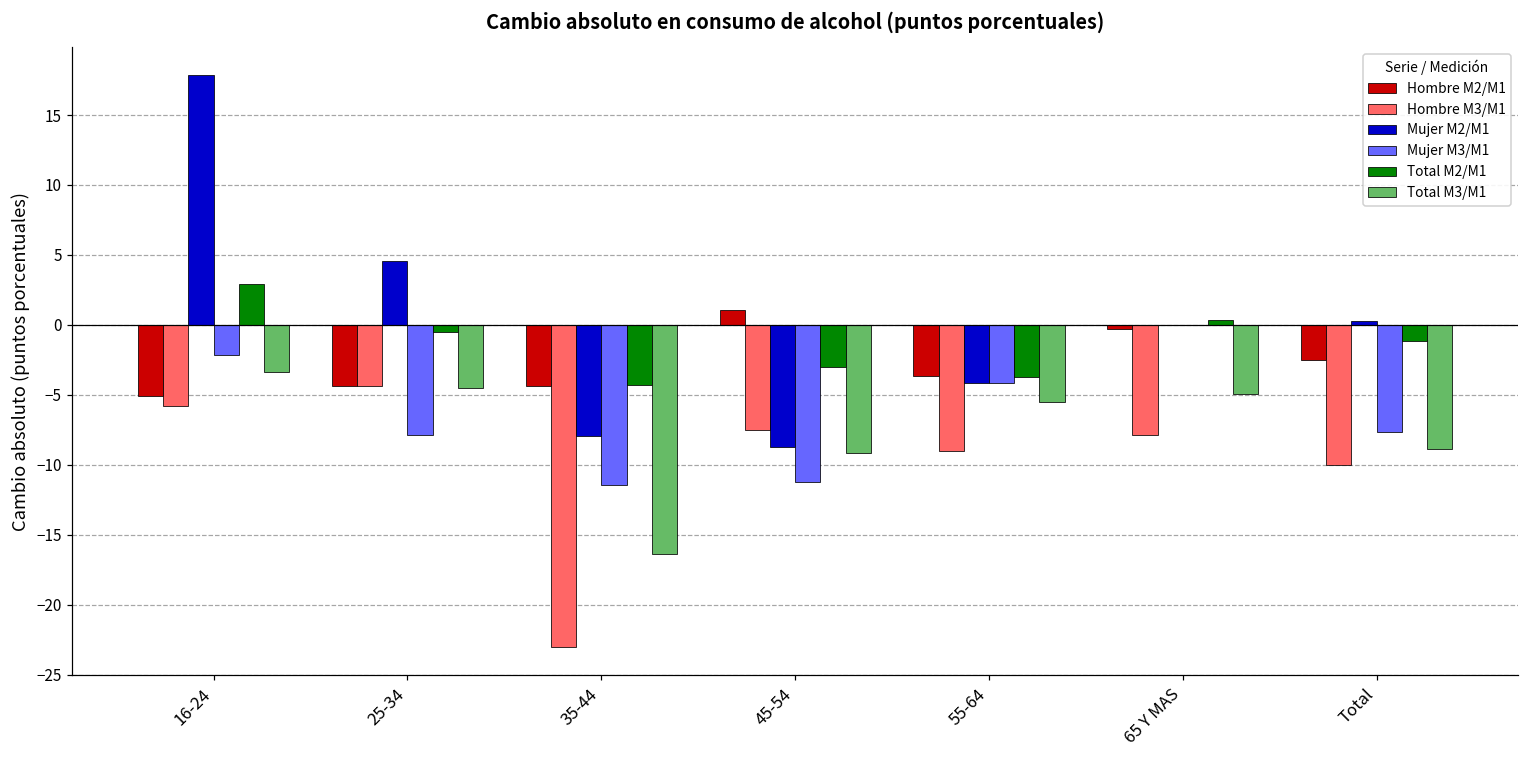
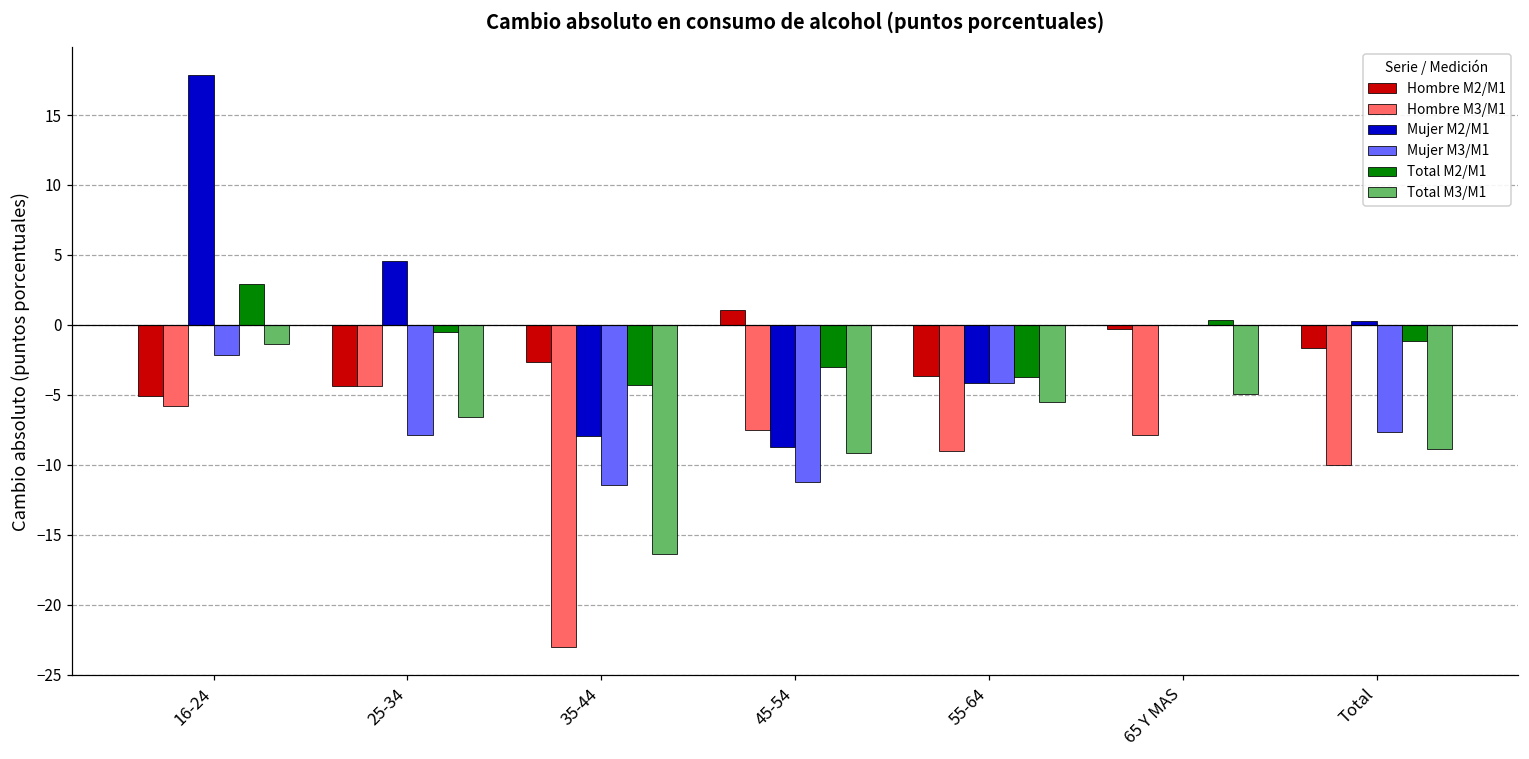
Total M3/M1, 16-24: -3.4 -> -1.4
Total M3/M1, 25-34: -4.5 -> -6.6
Hombre M2/M1, 35-44: -4.4 -> -2.6
Hombre M2/M1, Total: -2.5 -> -1.7
